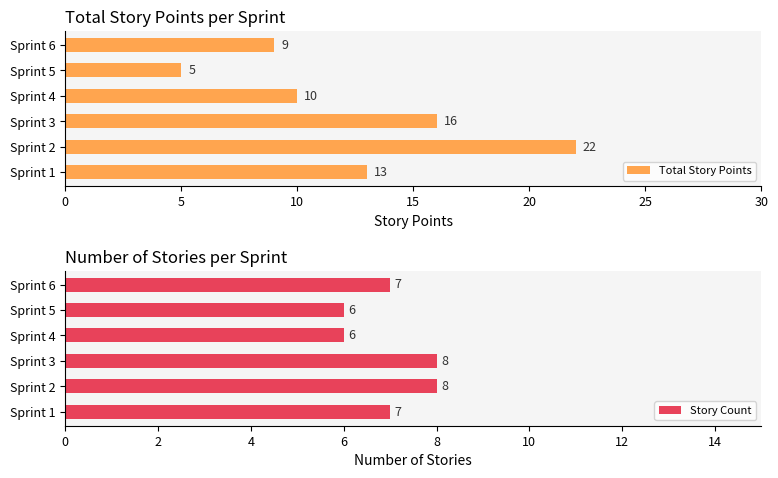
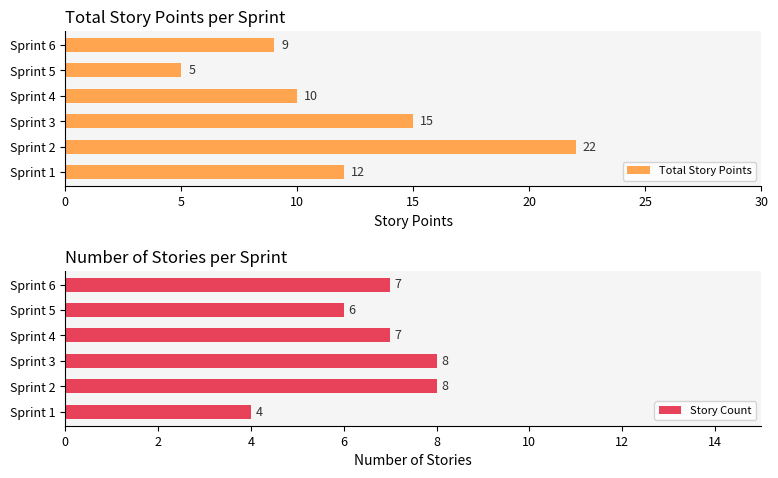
Total Story Points per Sprint, Sprint 3: 16 -> 15
Total Story Points per Sprint, Sprint 1: 13 -> 12
Number of Stories per Sprint, Sprint 4: 6 -> 7
Number of Stories per Sprint, Sprint 1: 7 -> 4
